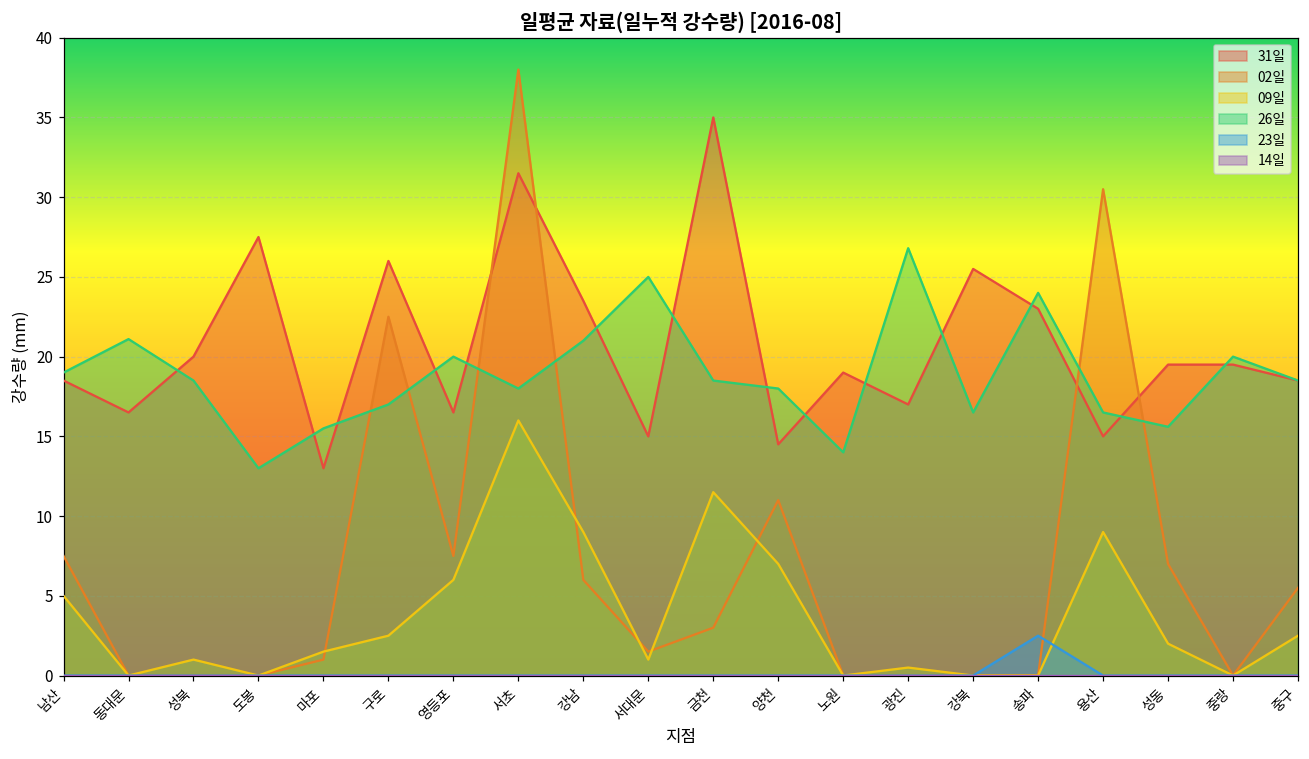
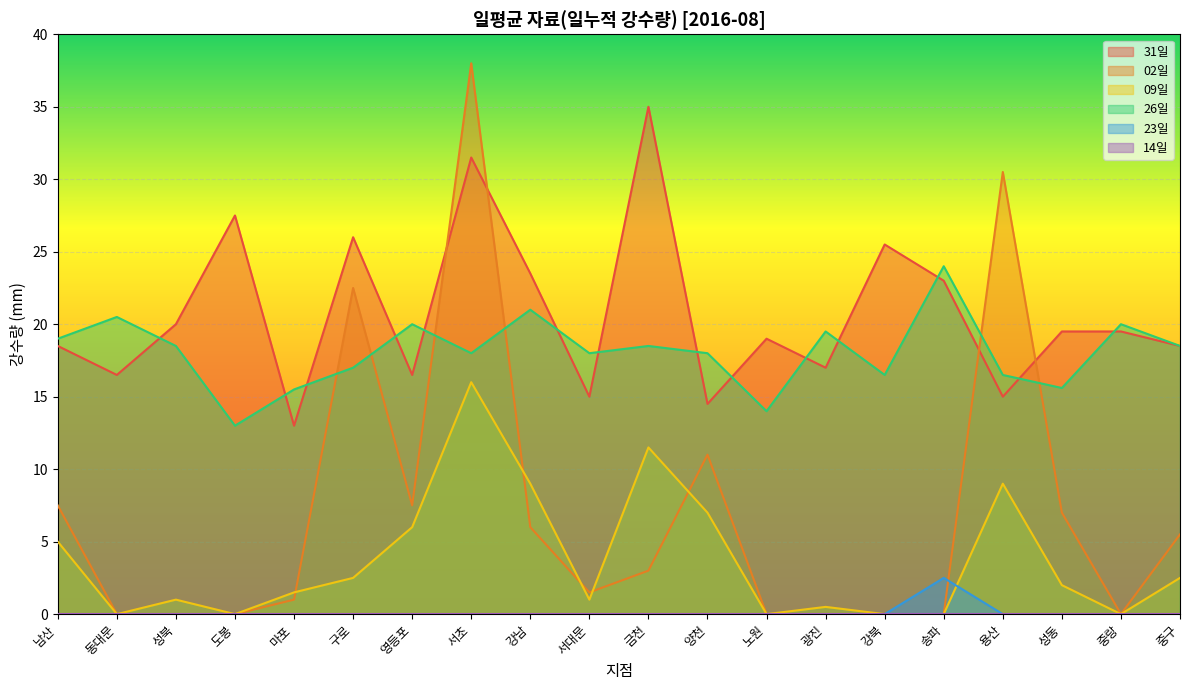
26일, 동대문: 21.1 -> 20.5
26일, 서대문: 25 -> 18
26일, 광진: 26.8 -> 19.5
